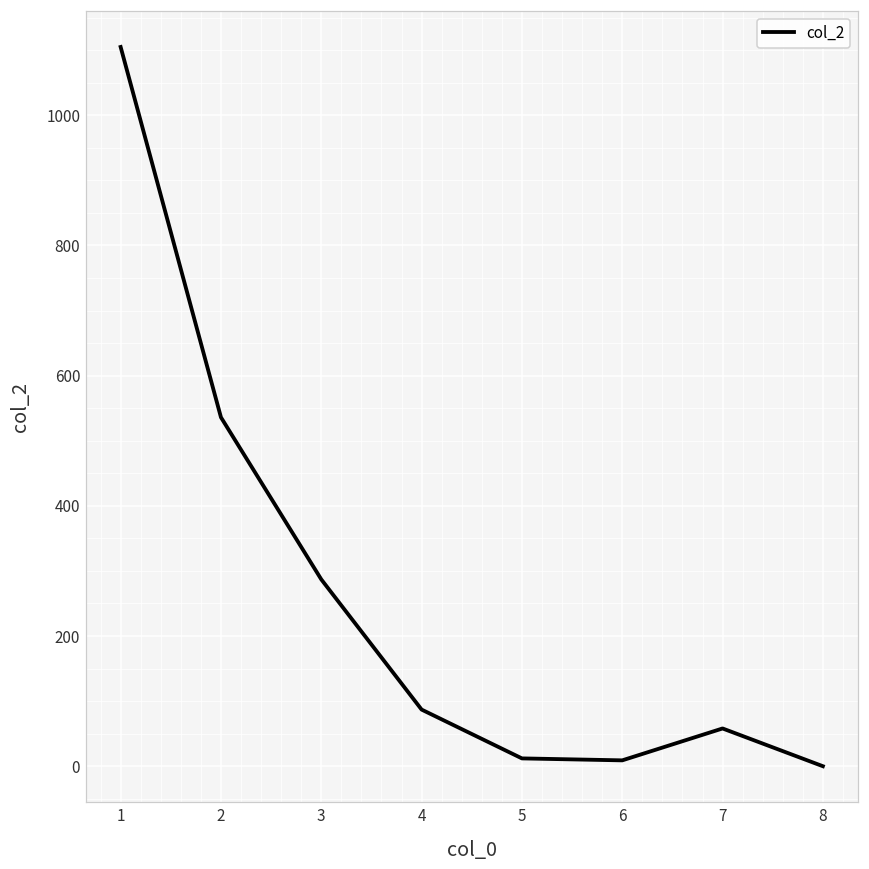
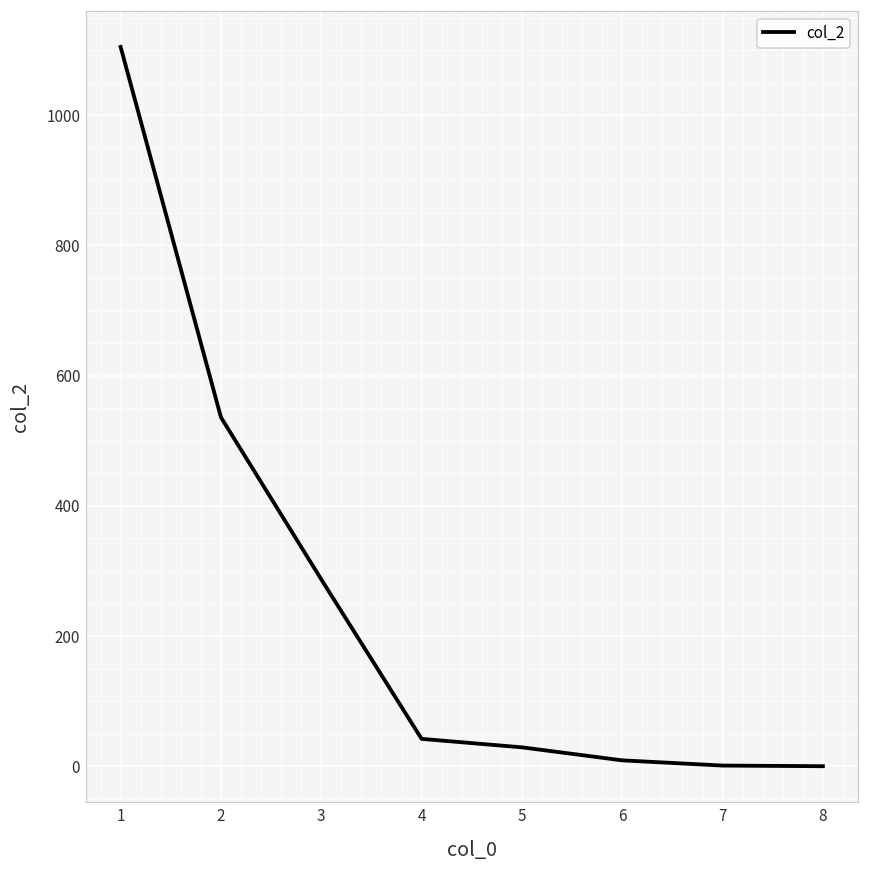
4: 90 -> 40
5: 10 -> 30
7: 60 -> 0
